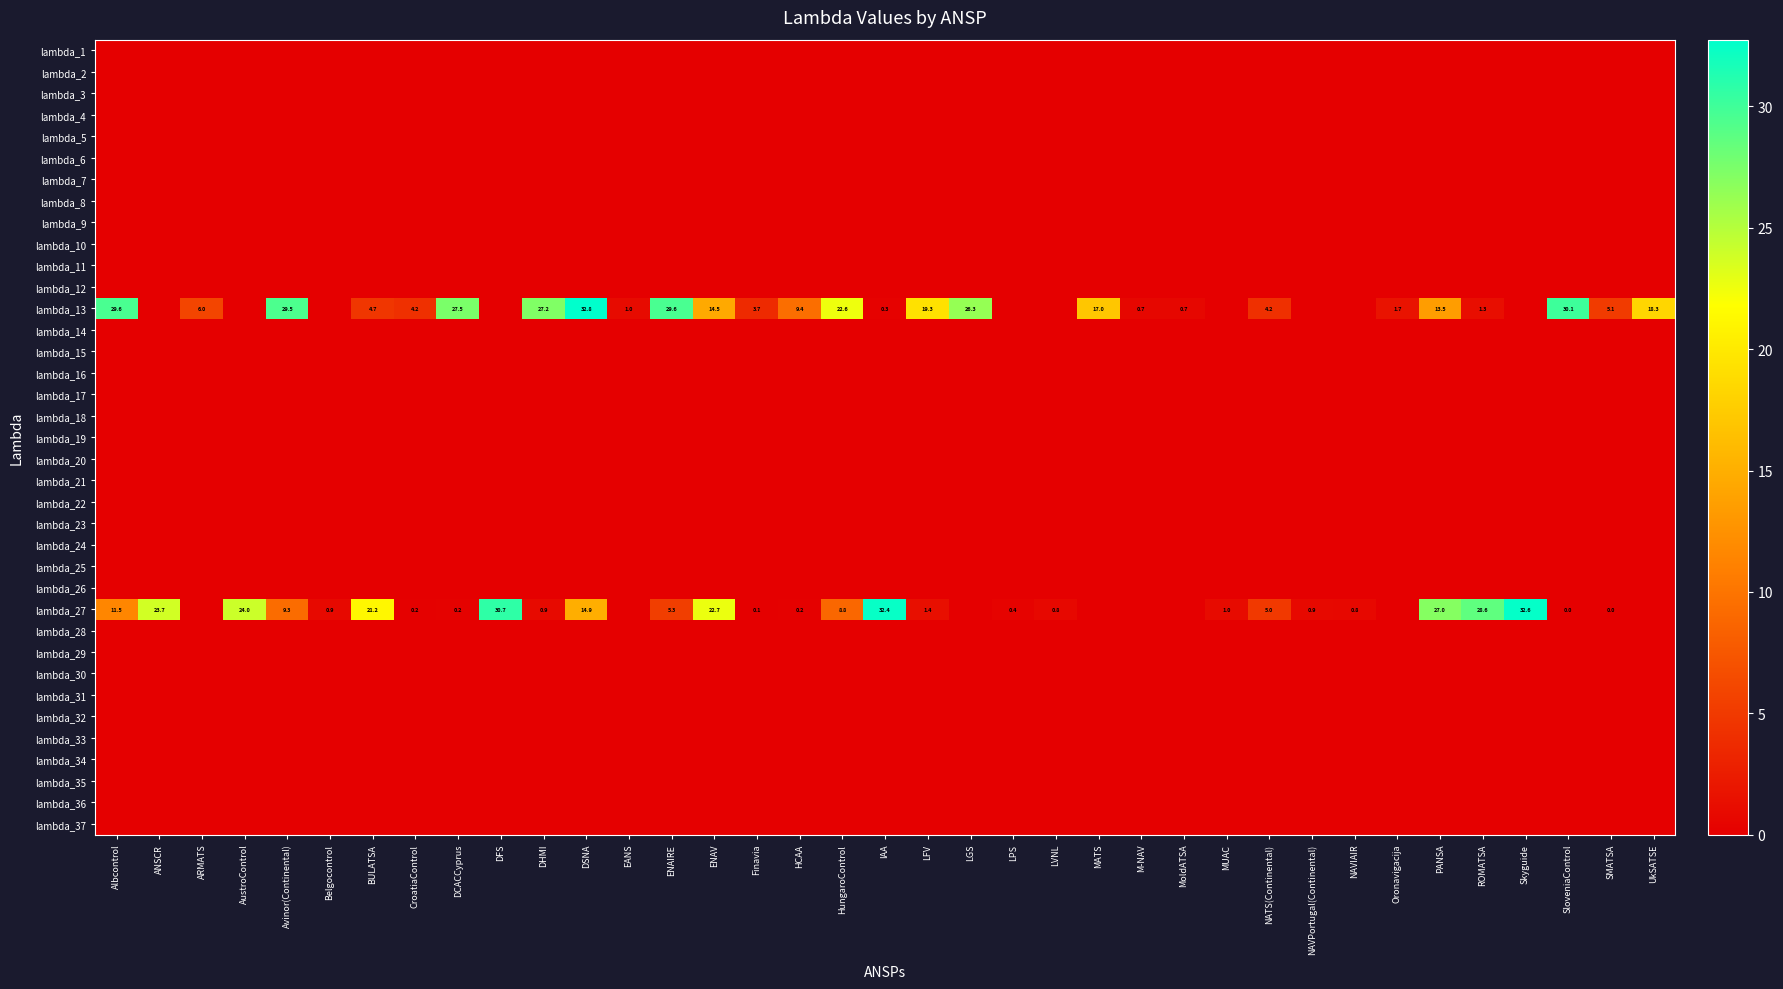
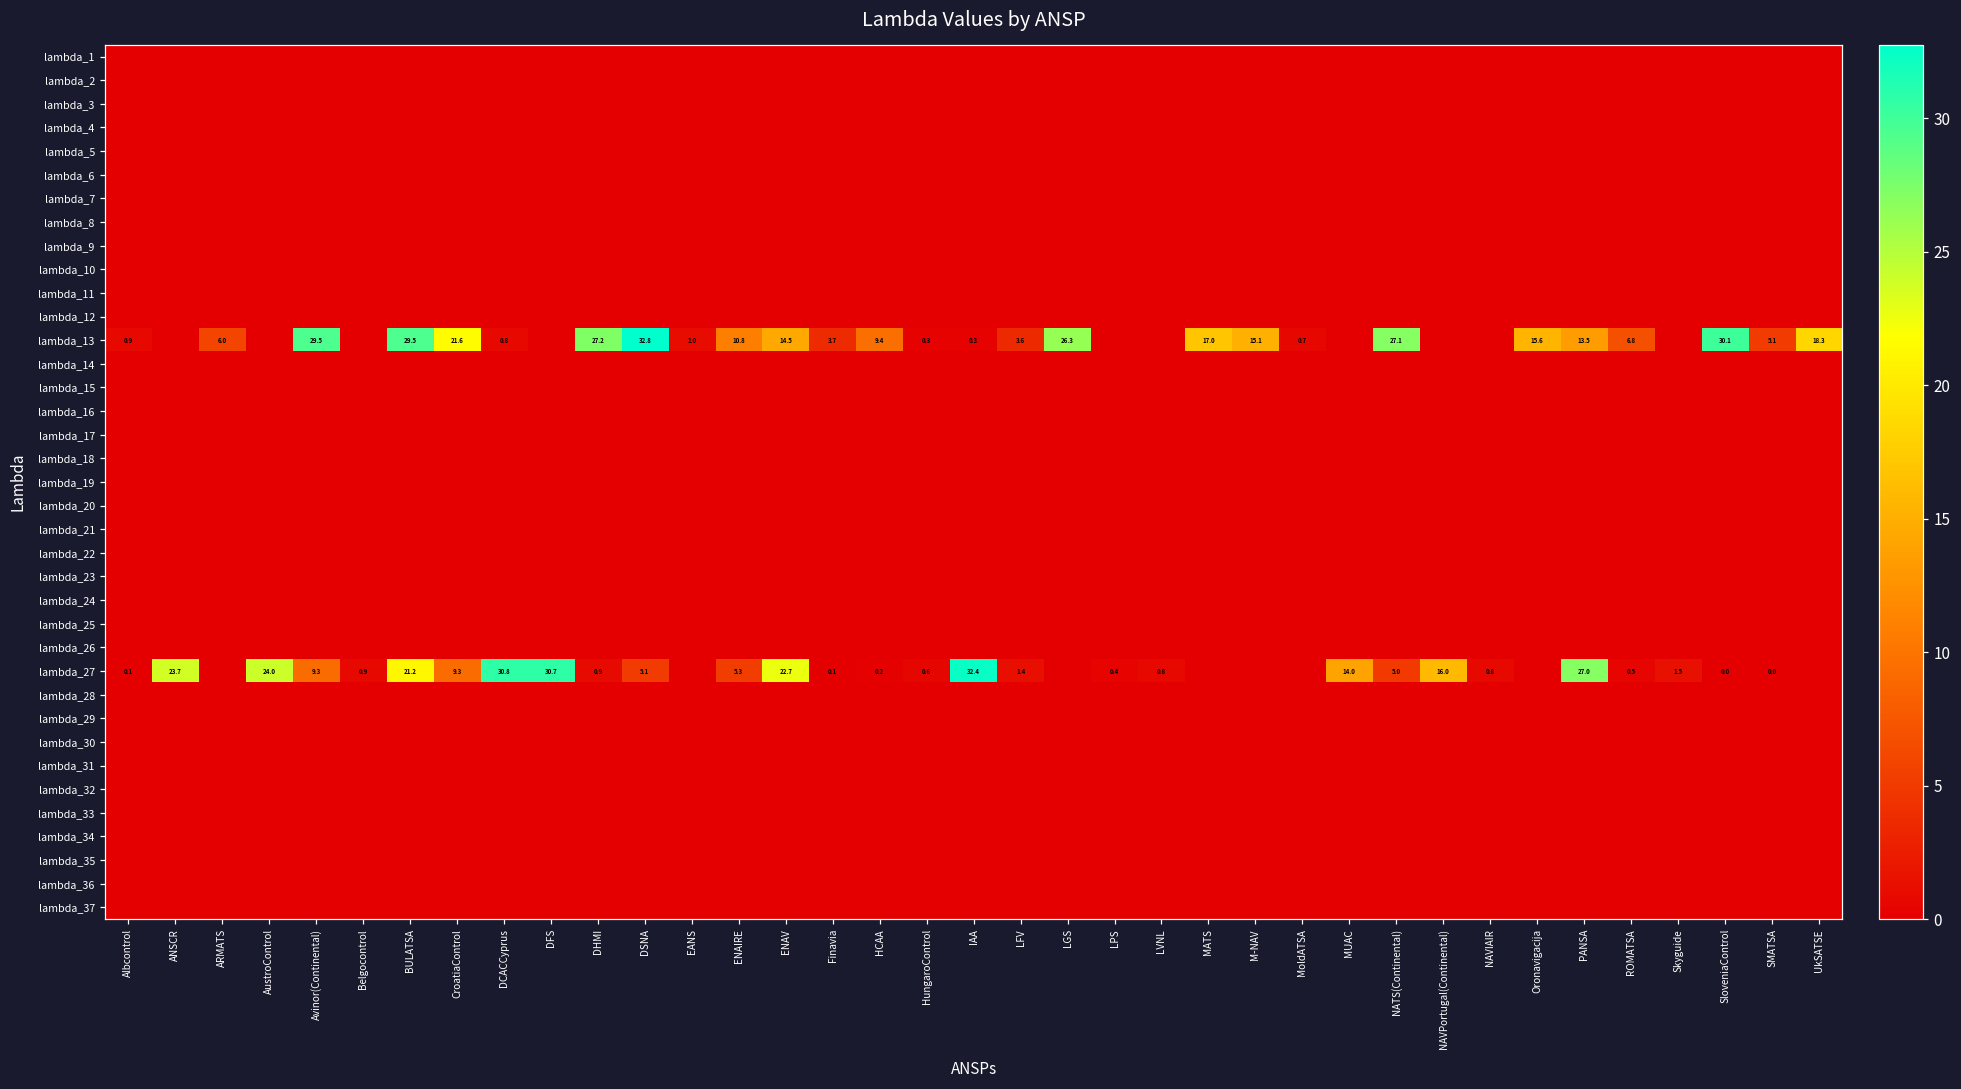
lambda_13, Albcontrol: 29.6 -> 0.9
lambda_13, BULATSA: 4.7 -> 29.5
lambda_13, CroatiaControl: 4.2 -> 21.6
lambda_13, DCACCyprus: 27.5 -> 0.8
lambda_13, ENAIRE: 29.6 -> 10.8
lambda_13, HungaroControl: 22.6 -> 0.3
lambda_13, LFV: 19.3 -> 3.6
lambda_13, M-NAV: 0.7 -> 15.1
lambda_13, NATS(Continental): 4.2 -> 27.1
lambda_13, Oronavigacija: 1.7 -> 15.6
lambda_13, ROMATSA: 1.3 -> 6.8
lambda_27, Albcontrol: 11.5 -> 0.1
lambda_27, CroatiaControl: 0.2 -> 9.3
lambda_27, DCACCyprus: 0.2 -> 30.8
lambda_27, DSNA: 14.9 -> 5.1
lambda_27, HungaroControl: 8.8 -> 0.6
lambda_27, MUAC: 1.0 -> 14.0
lambda_27, NAVPortugal(Continental): 0.9 -> 16.0
lambda_27, ROMATSA: 28.6 -> 0.5
lambda_27, Skyguide: 32.6 -> 1.5
